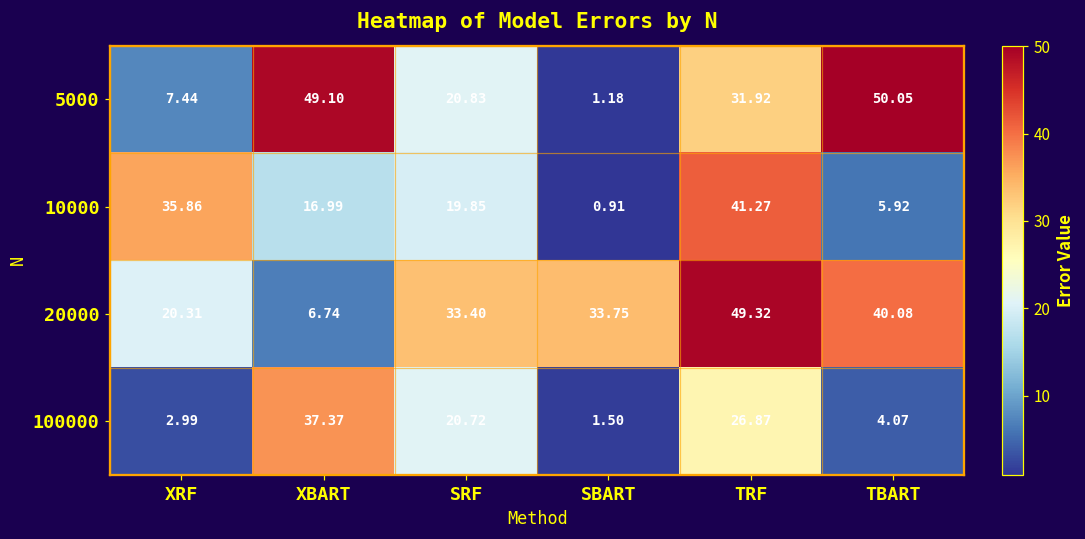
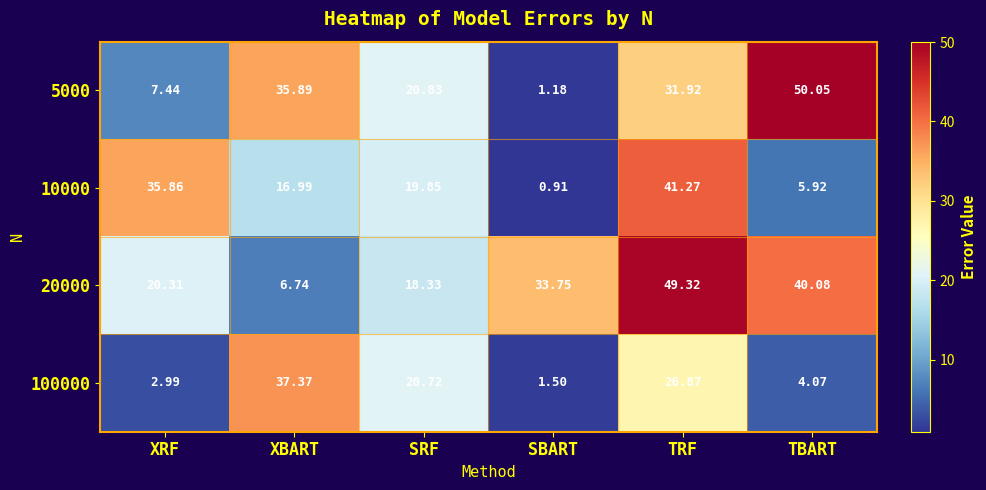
5000, XBART: 49.10 -> 35.89
20000, SRF: 33.40 -> 18.33
